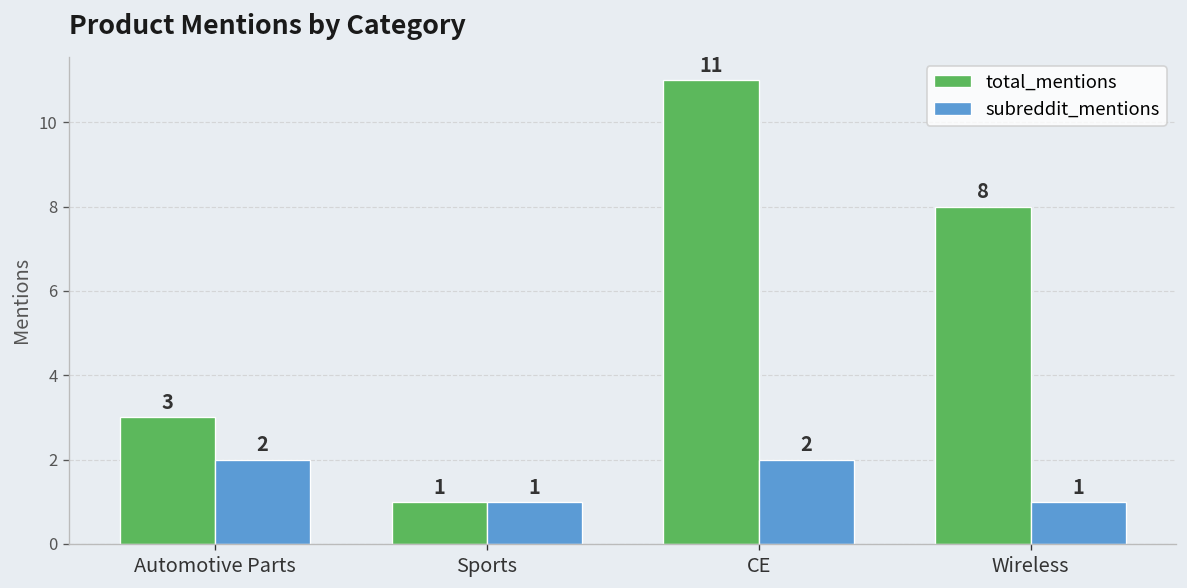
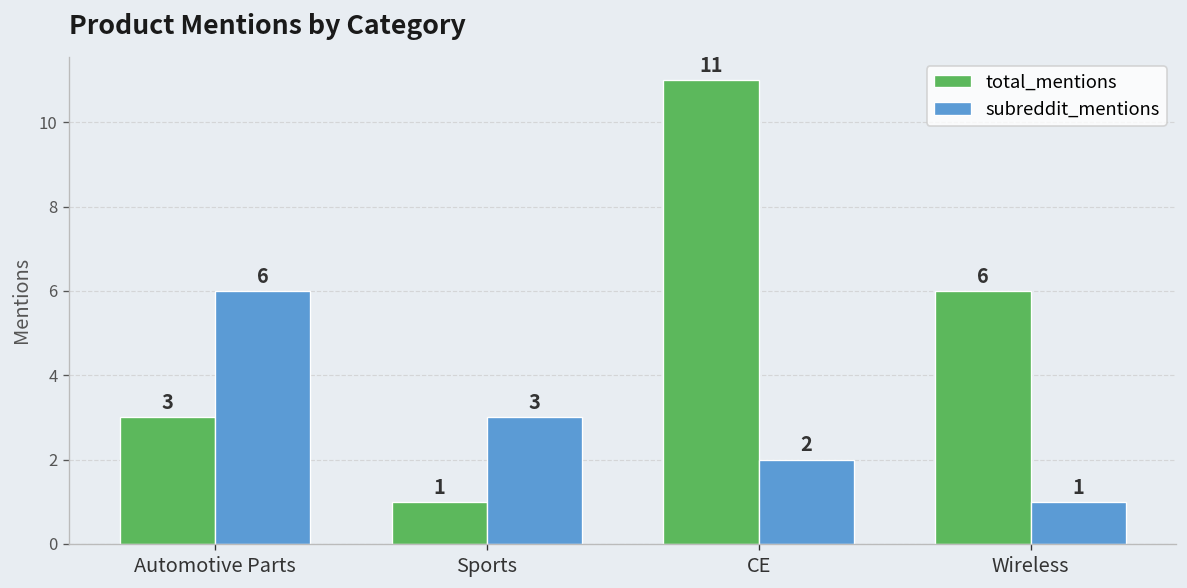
subreddit_mentions, Automotive Parts: 2 -> 6
subreddit_mentions, Sports: 1 -> 3
total_mentions, Wireless: 8 -> 6
